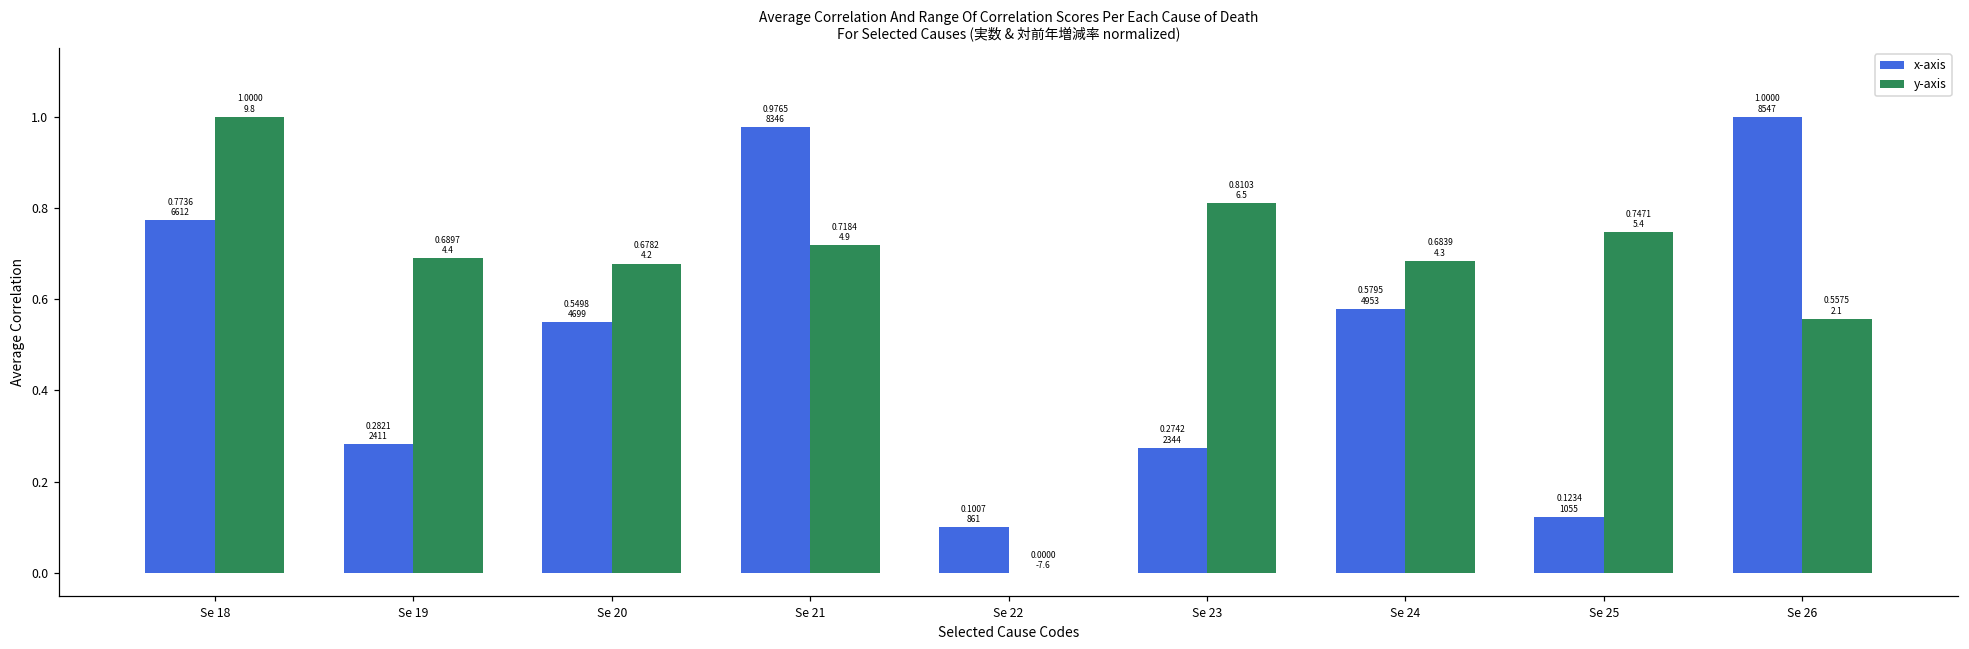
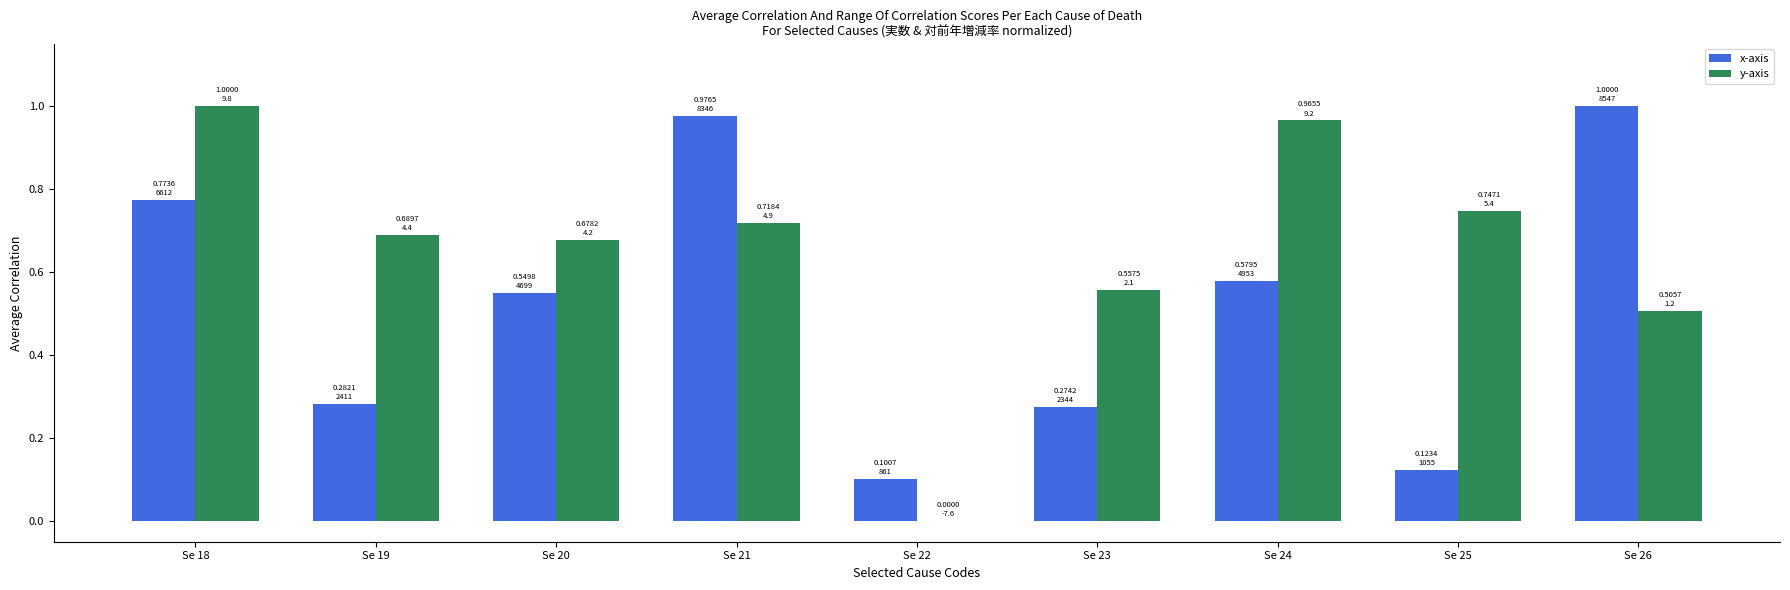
y-axis, Se 23: 0.8103 6.5 -> 0.5575 2.1
y-axis, Se 24: 0.6839 4.3 -> 0.9655 9.2
y-axis, Se 26: 0.5575 2.1 -> 0.5057 1.2
